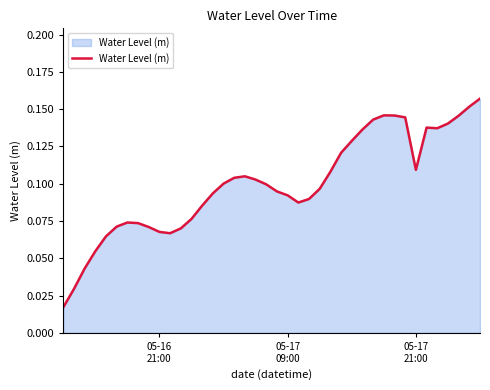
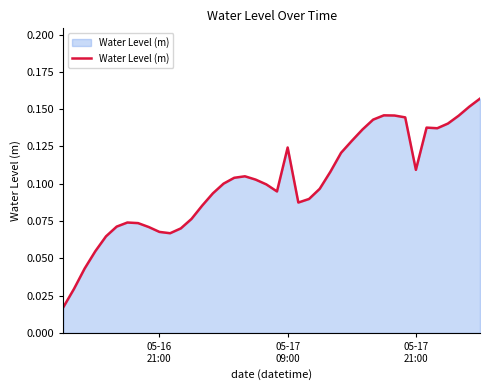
05-17 09:00: 0.092 -> 0.124
